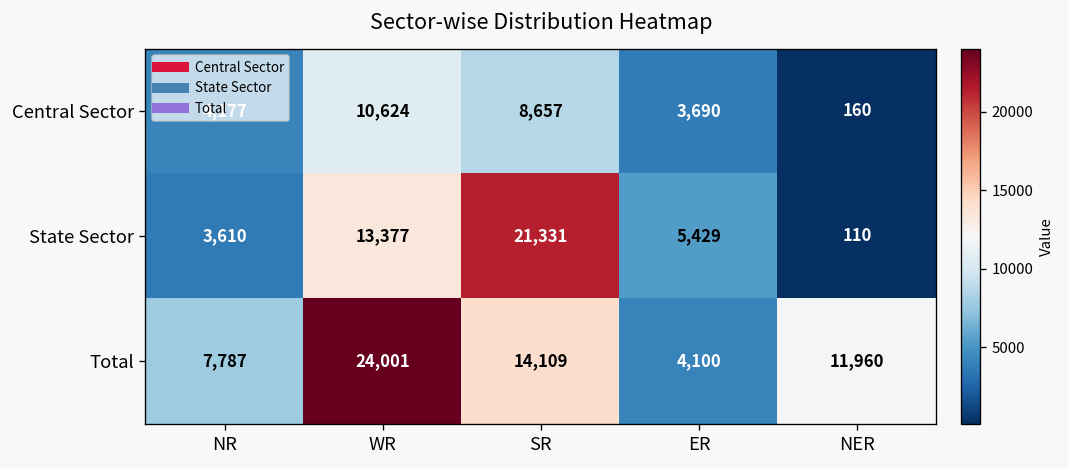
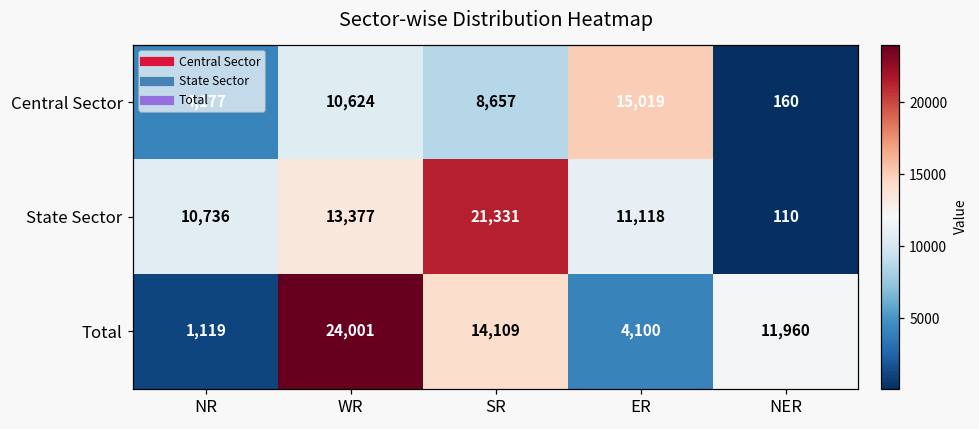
Central Sector, ER: 3,690 -> 15,019
State Sector, NR: 3,610 -> 10,736
State Sector, ER: 5,429 -> 11,118
Total, NR: 7,787 -> 1,119
